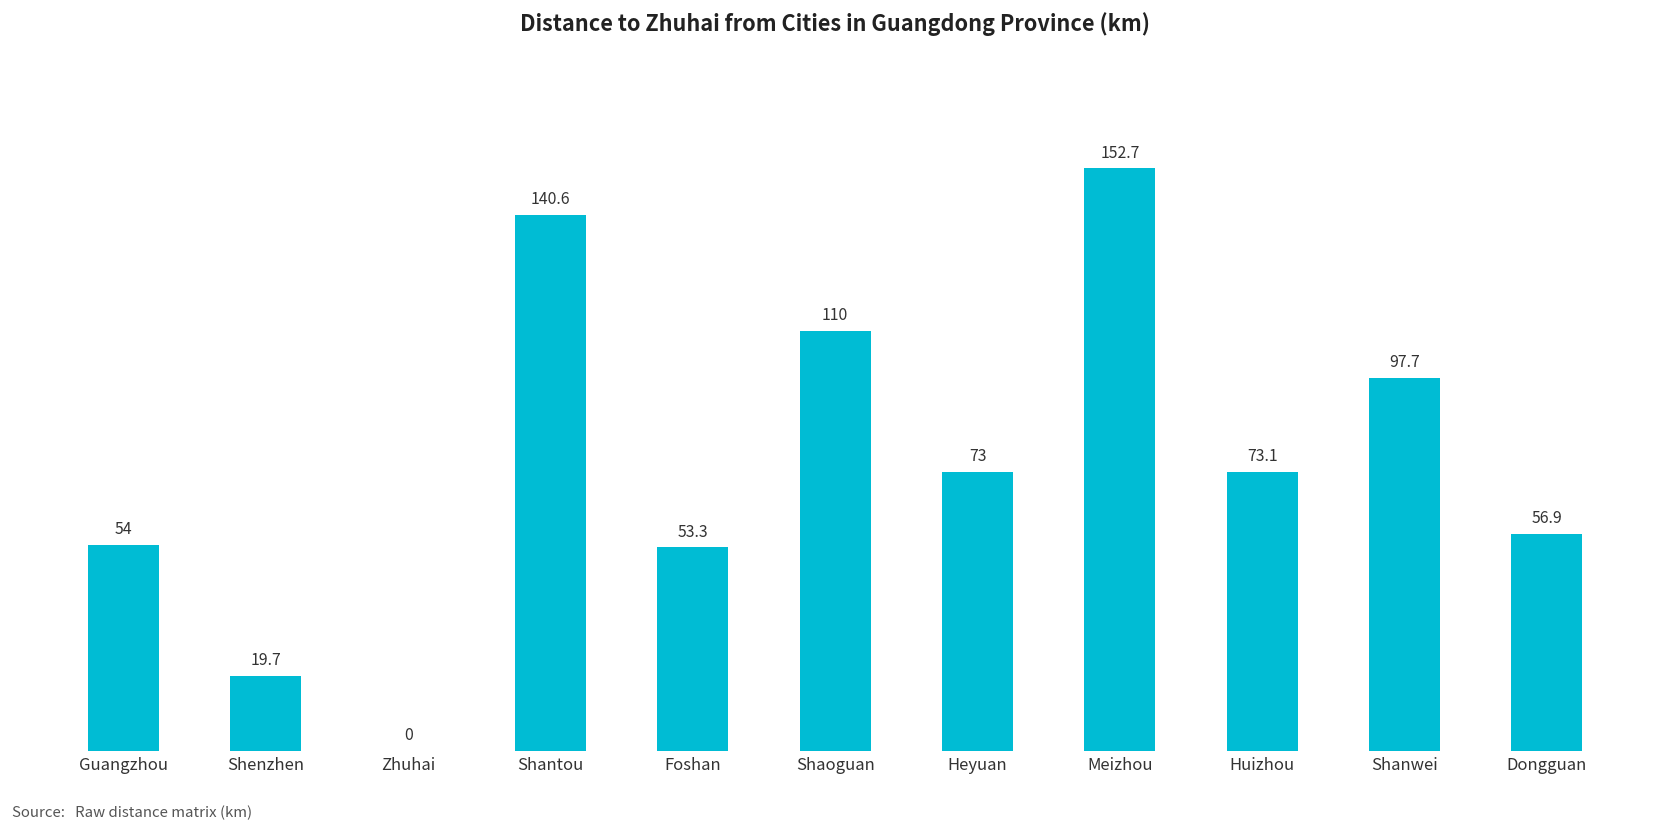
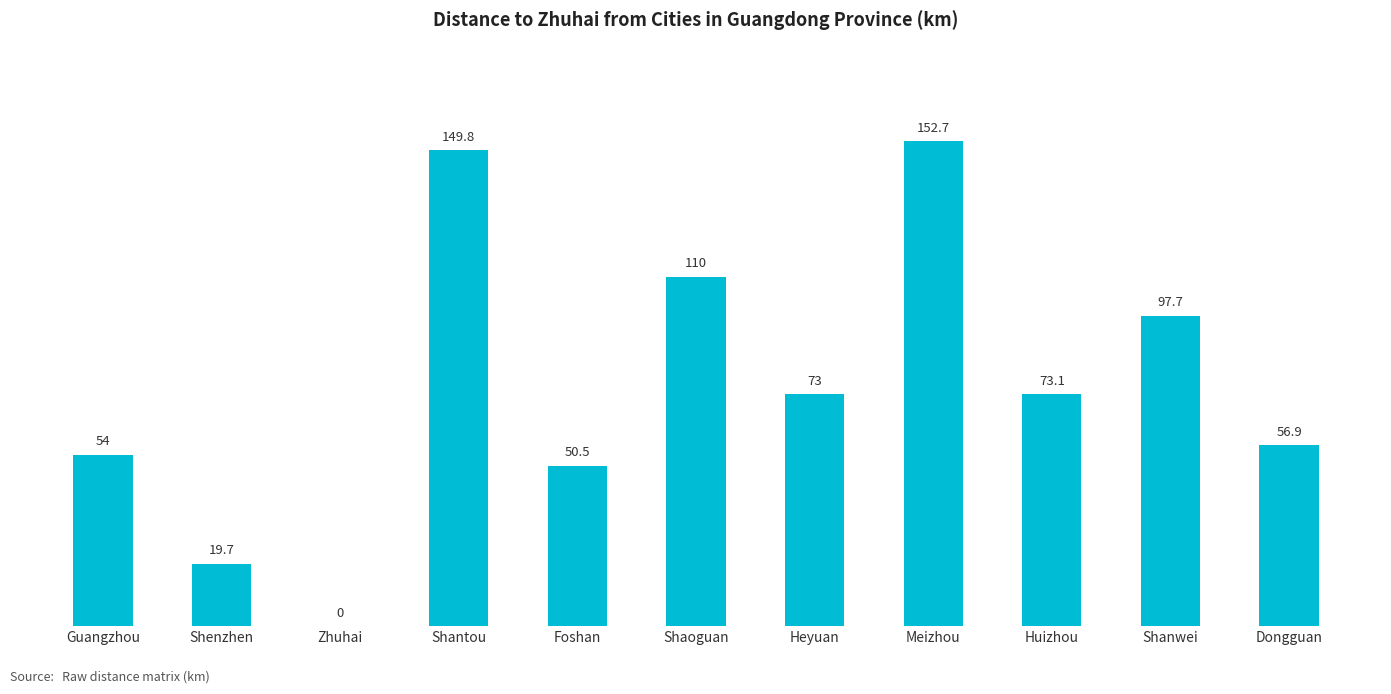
Shantou: 140.6 -> 149.8
Foshan: 53.3 -> 50.5
